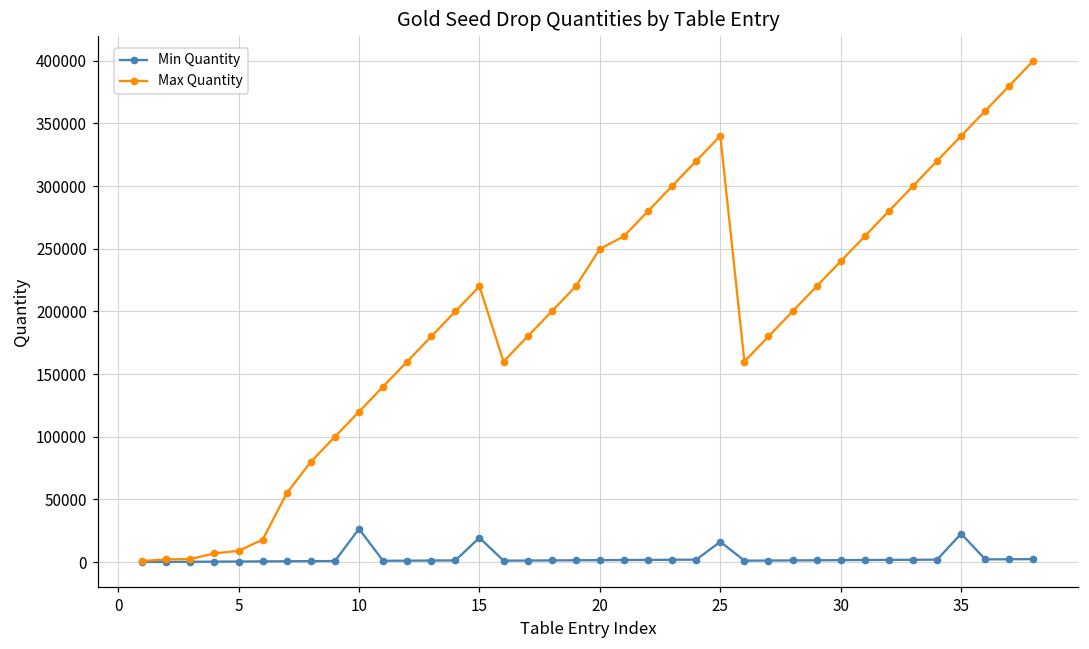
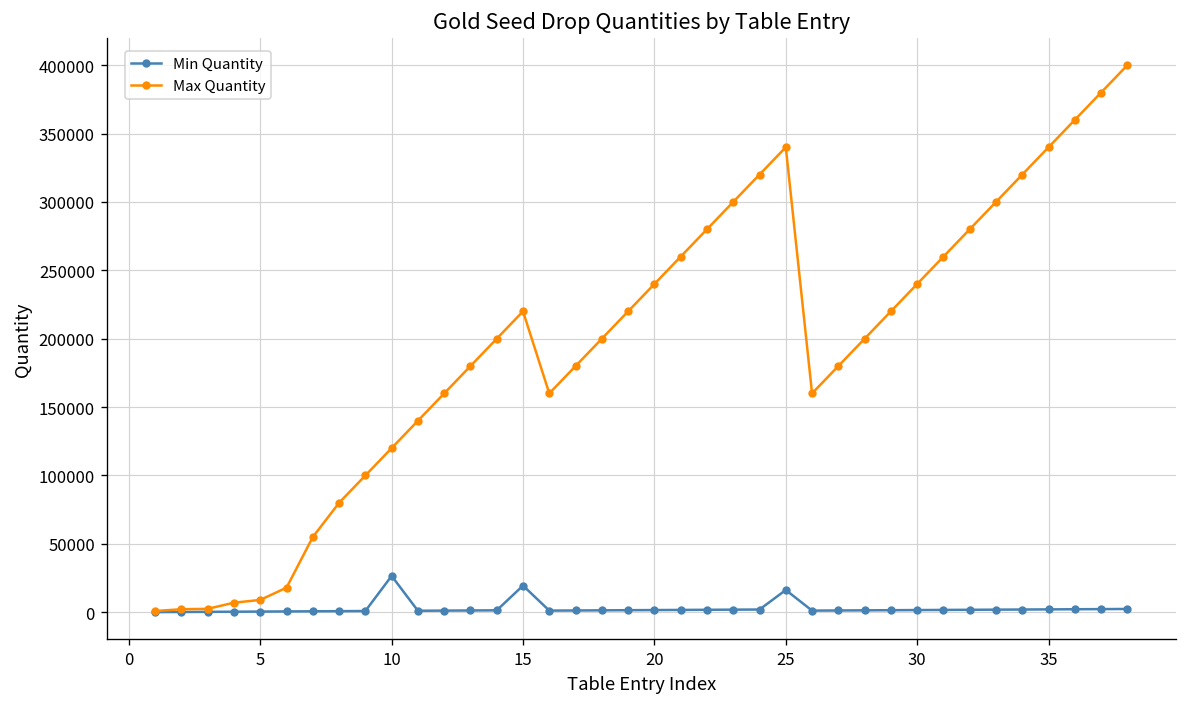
Max Quantity, 20: 250000 -> 240000
Min Quantity, 35: 23000 -> 2000
